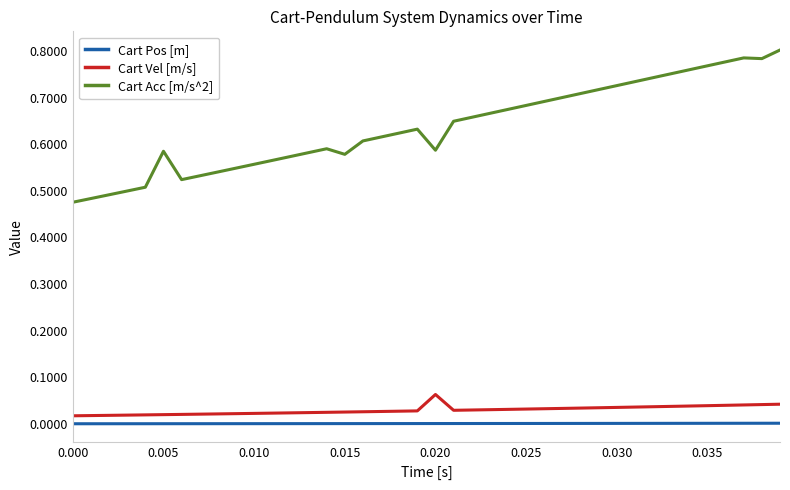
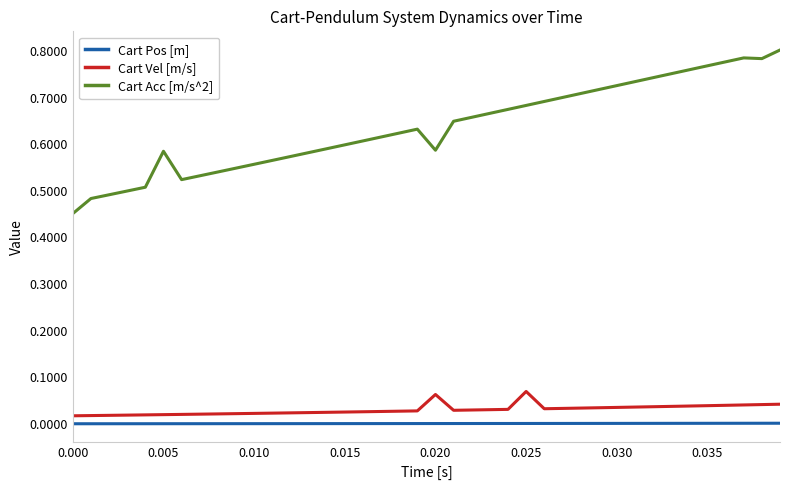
Cart Acc [m/s^2], 0.000: 0.48 -> 0.45
Cart Acc [m/s^2], 0.015: 0.58 -> 0.60
Cart Vel [m/s], 0.025: 0.03 -> 0.07
